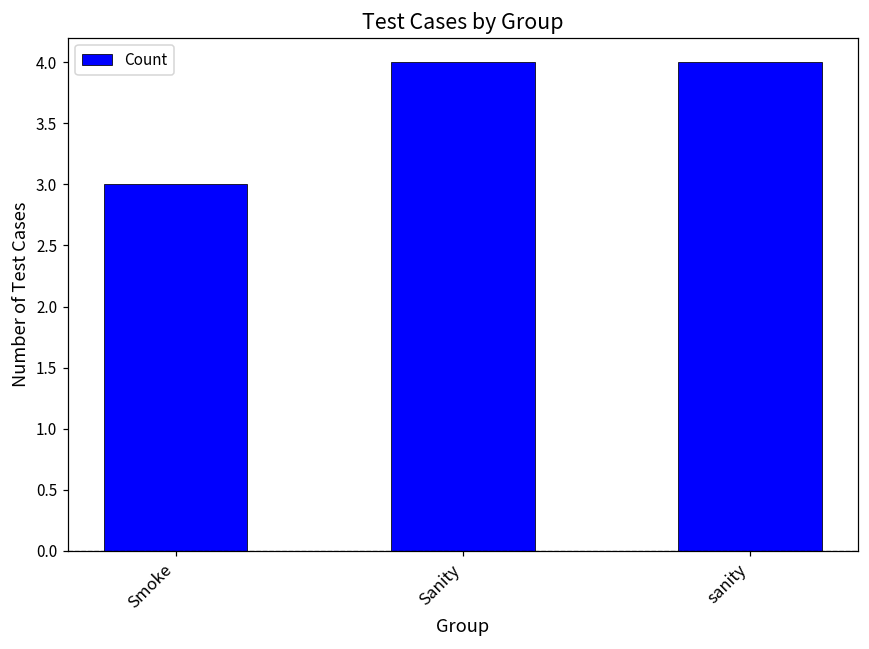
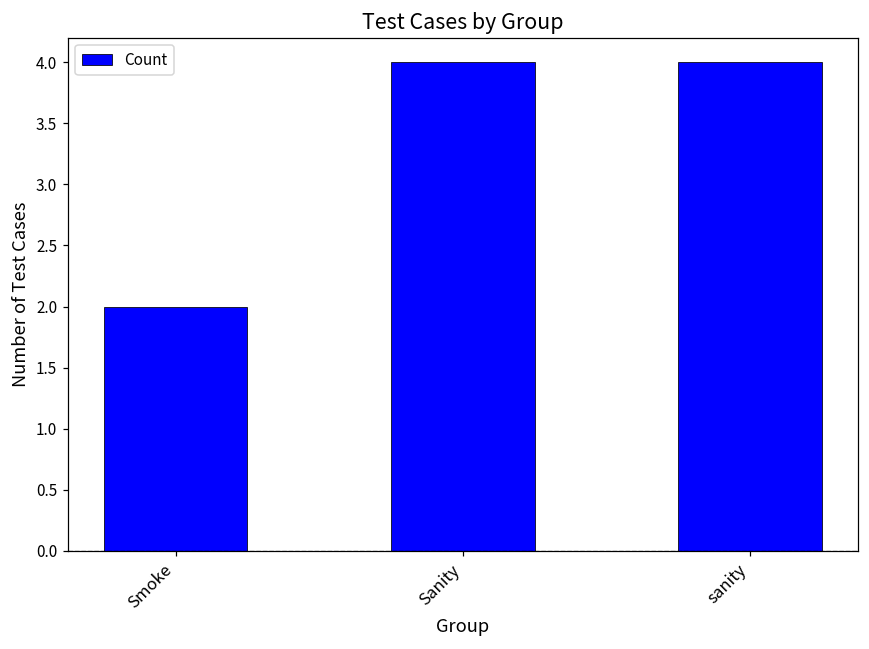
Smoke: 3 -> 2
